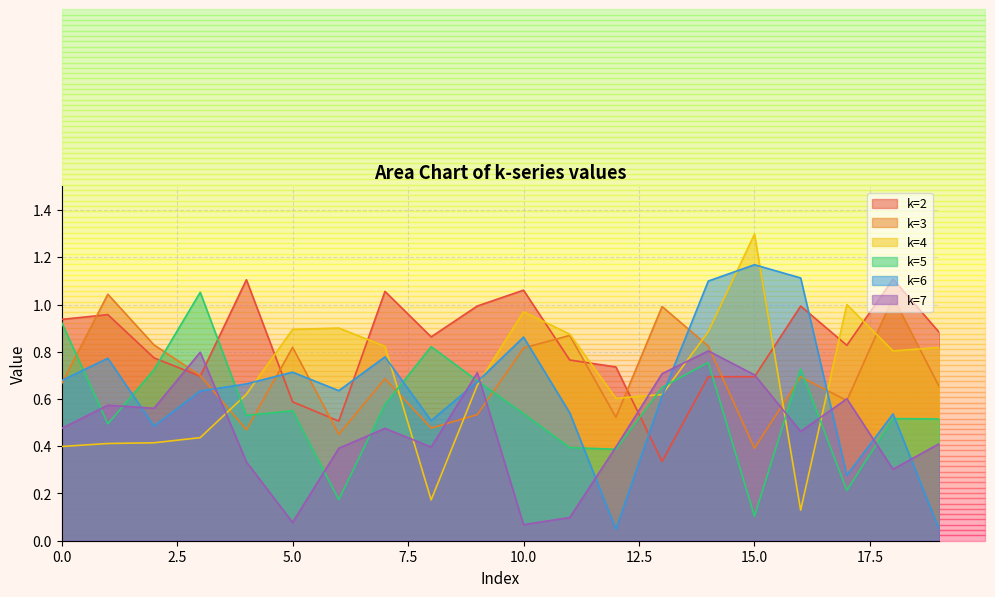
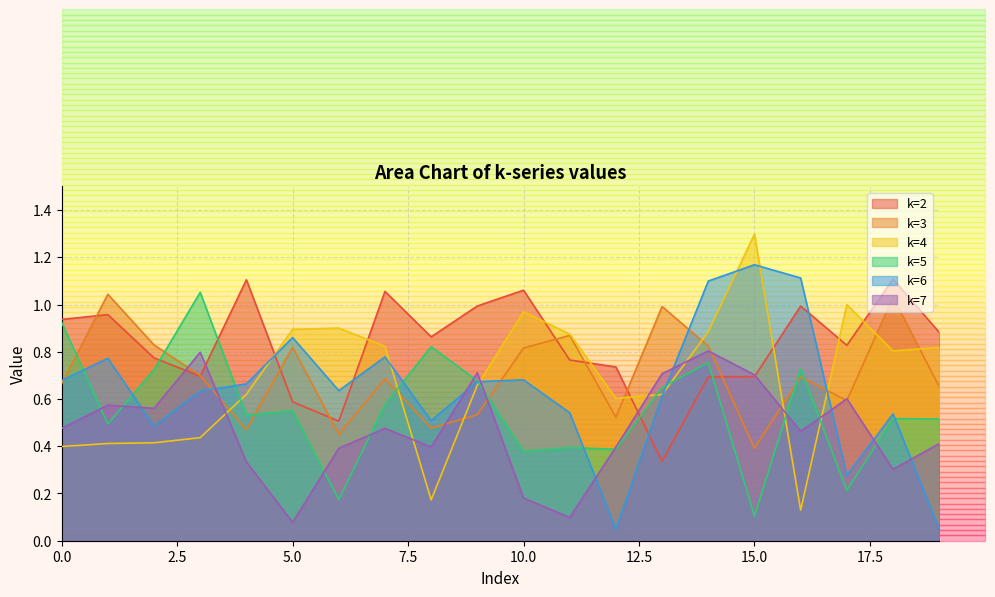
k=6, 5.0: 0.71 -> 0.86
k=5, 10.0: 0.54 -> 0.38
k=6, 10.0: 0.86 -> 0.68
k=7, 10.0: 0.07 -> 0.18
